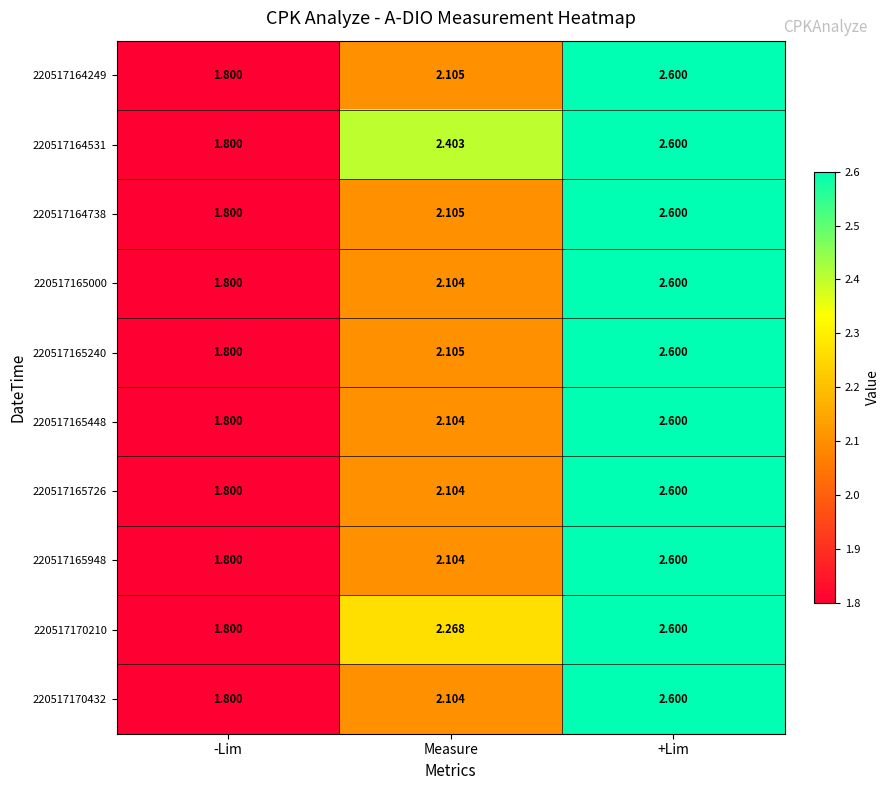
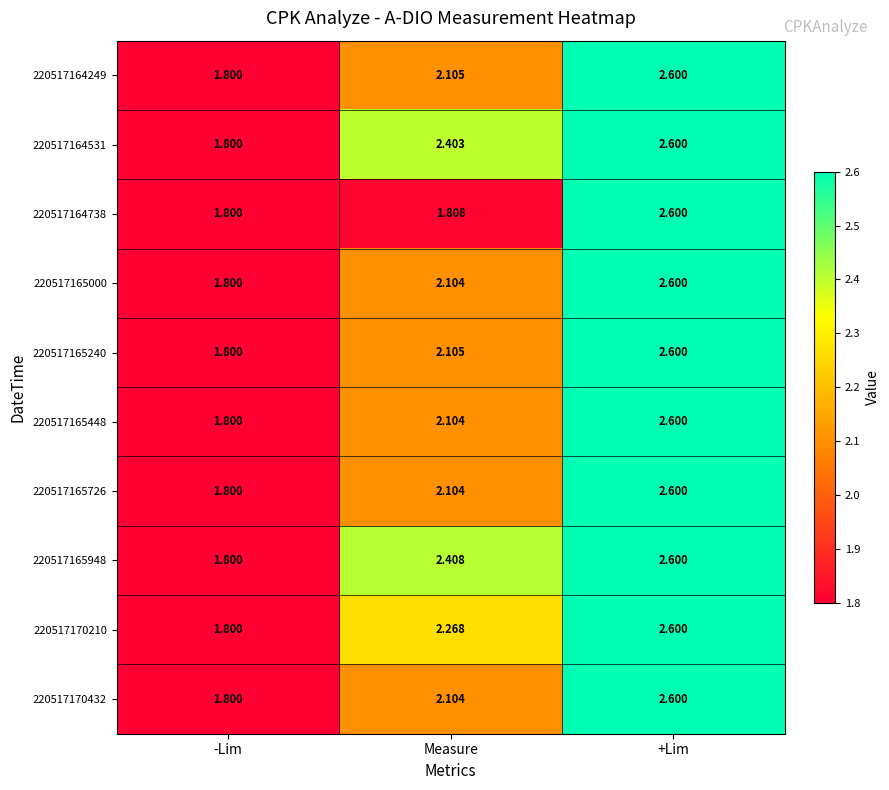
220517164738, Measure: 2.105 -> 1.808
220517165948, Measure: 2.104 -> 2.408
